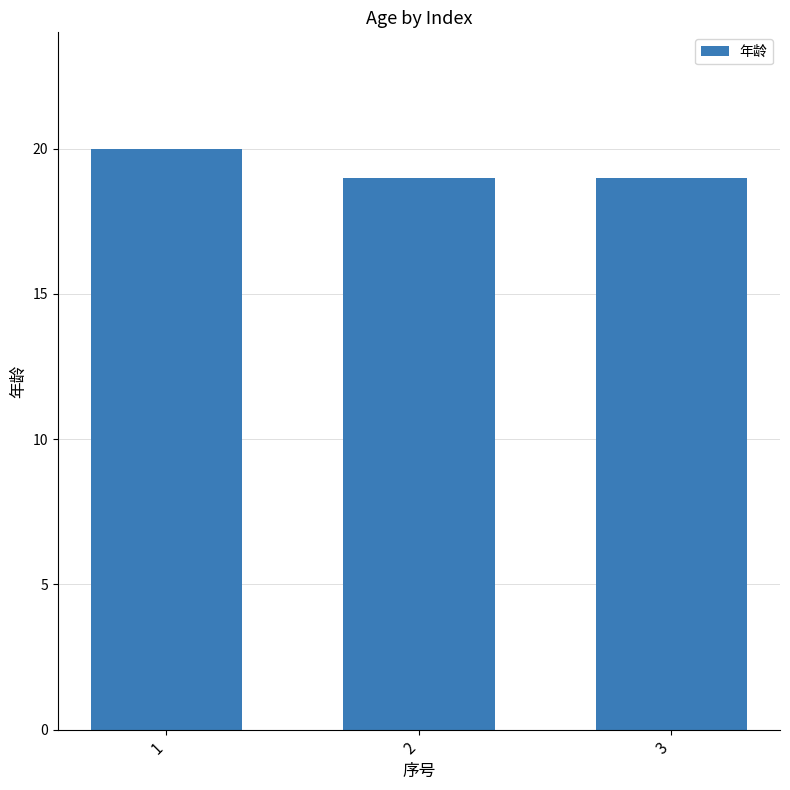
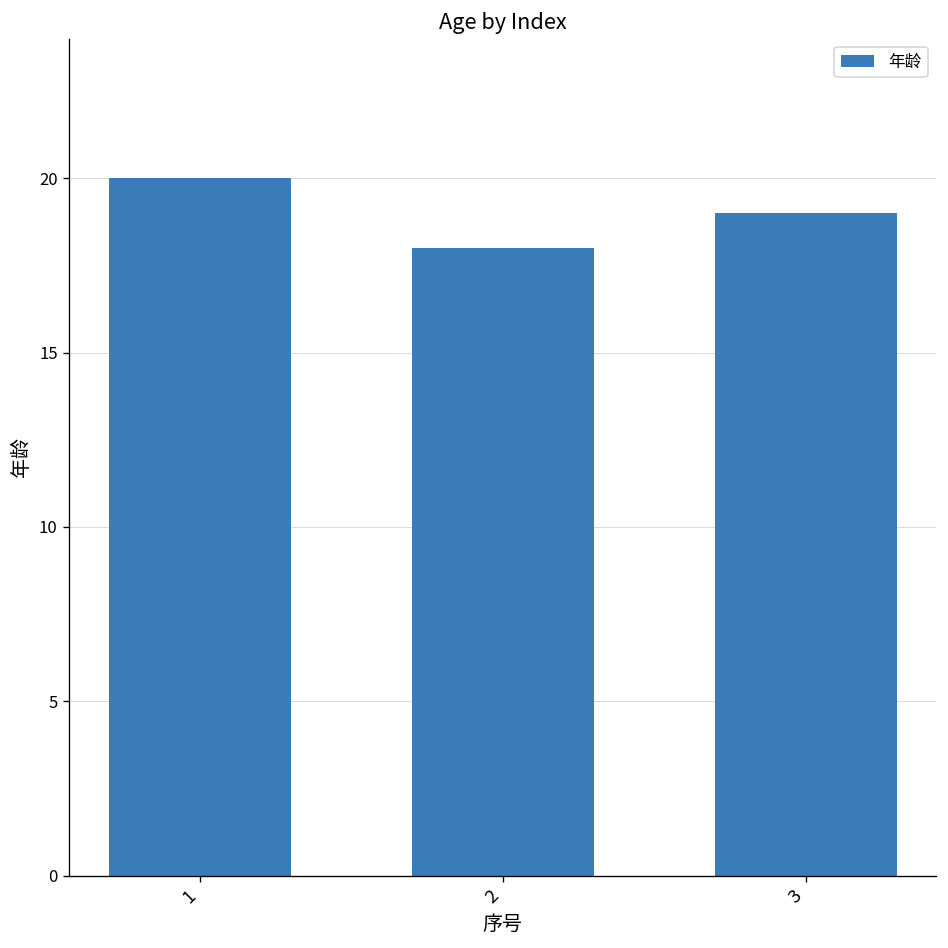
2: 19 -> 18
